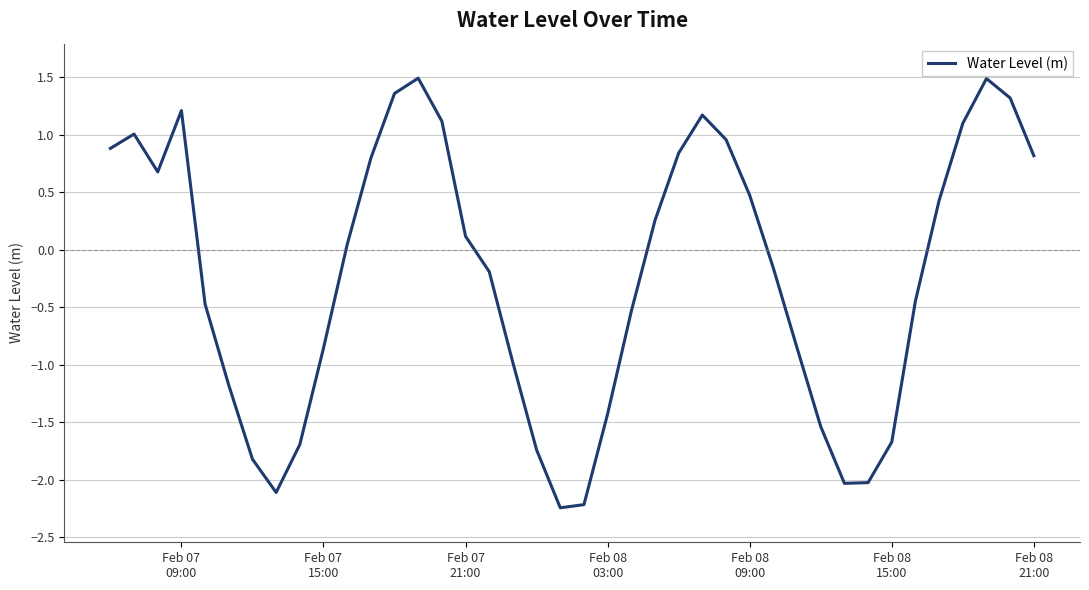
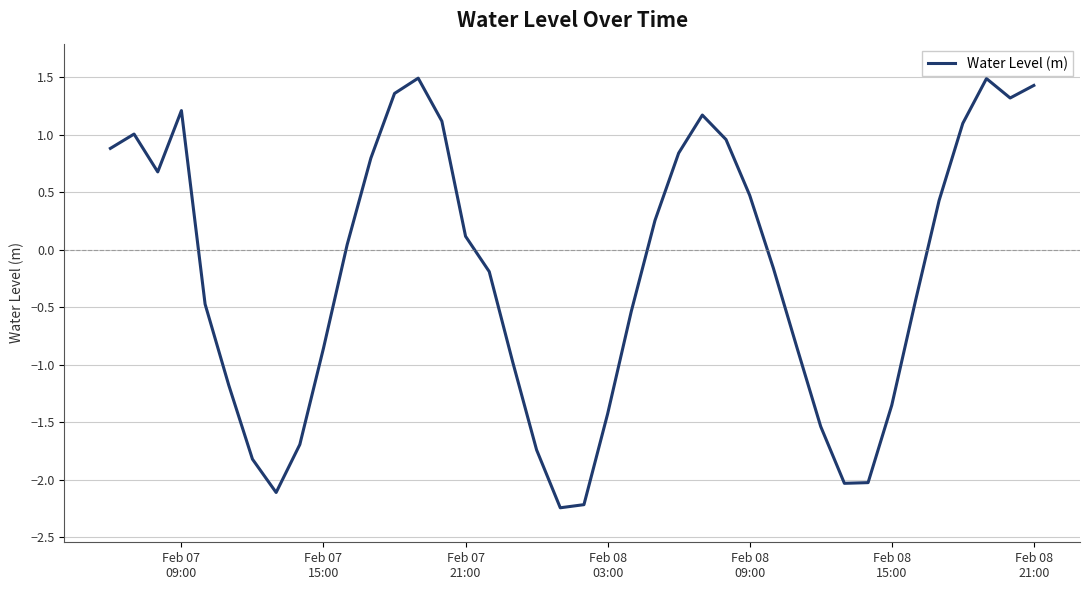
Feb 08 15:00: -1.67 -> -1.35
Feb 08 21:00: 0.82 -> 1.43
